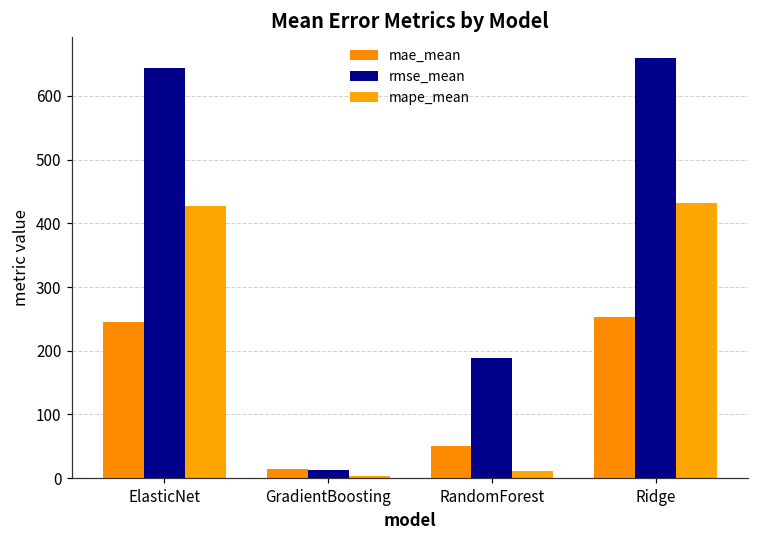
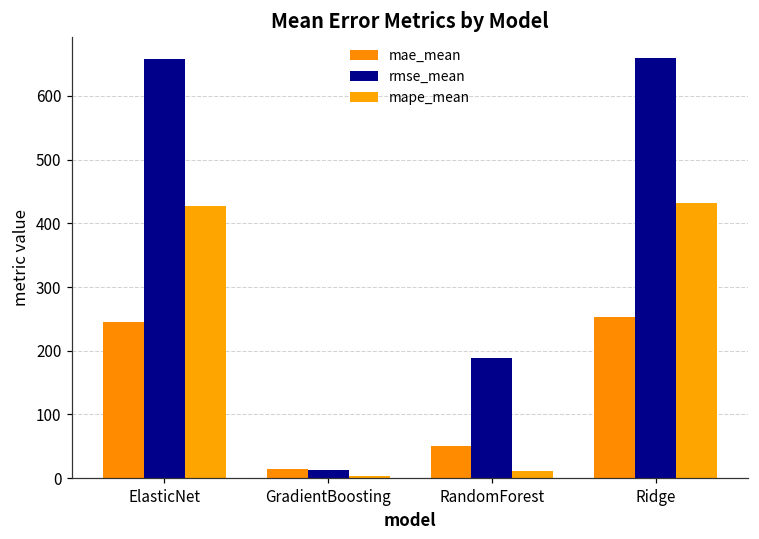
rmse_mean, ElasticNet: 640 -> 660
